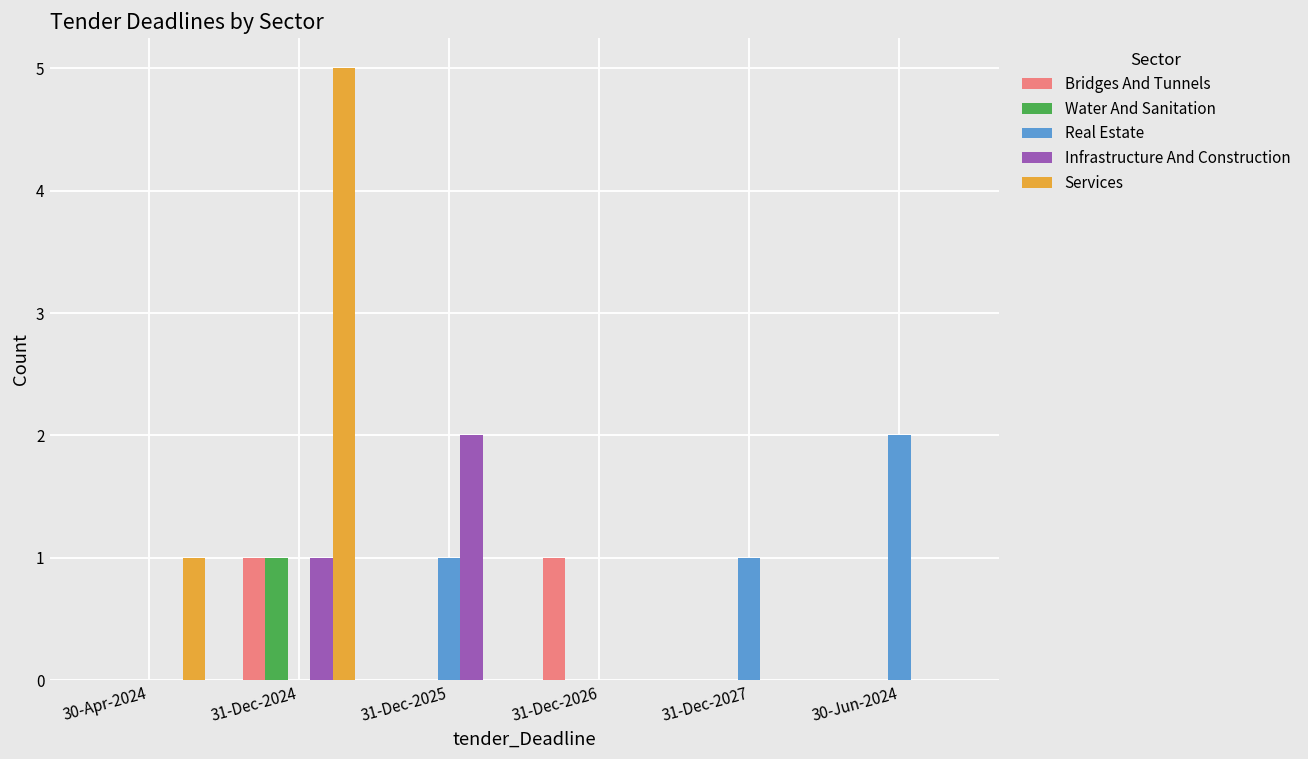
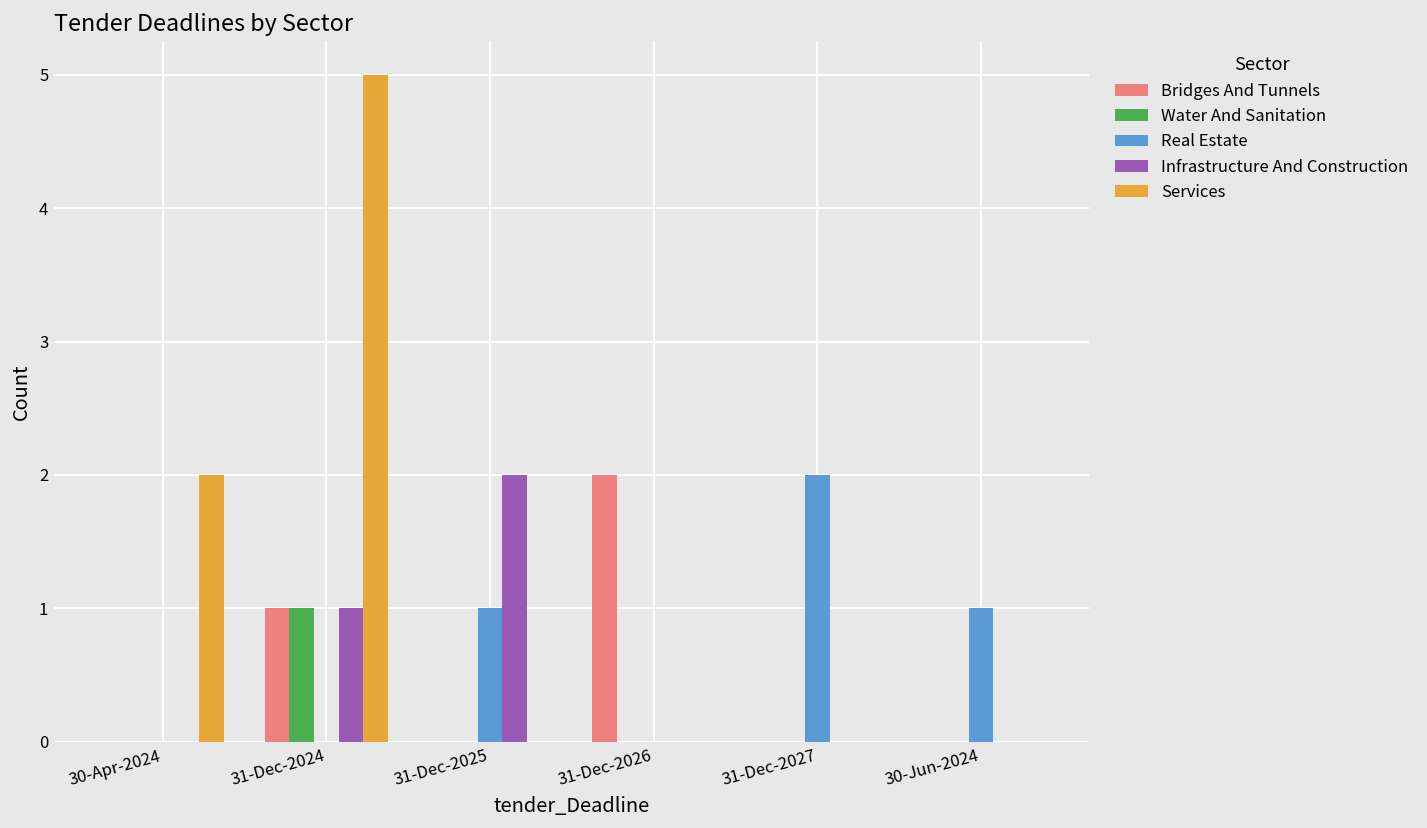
Services, 30-Apr-2024: 1 -> 2
Bridges And Tunnels, 31-Dec-2026: 1 -> 2
Real Estate, 31-Dec-2027: 1 -> 2
Real Estate, 30-Jun-2024: 2 -> 1
